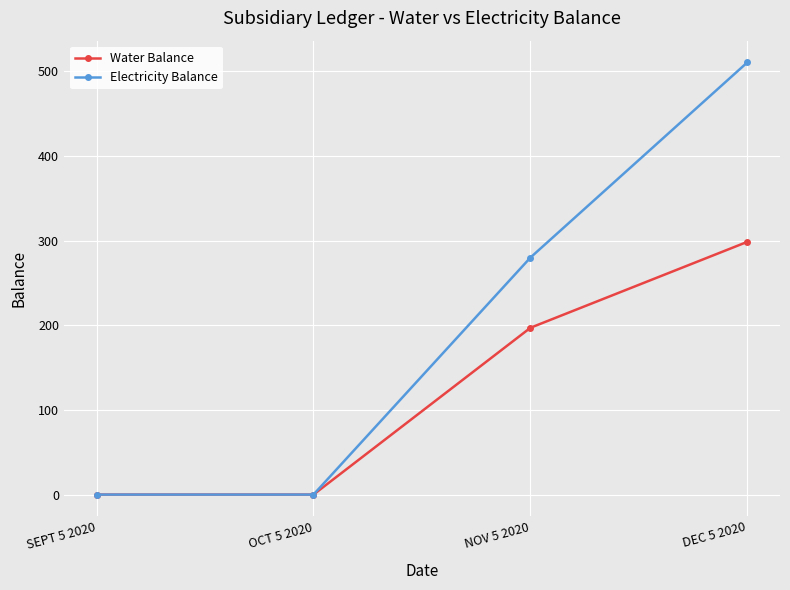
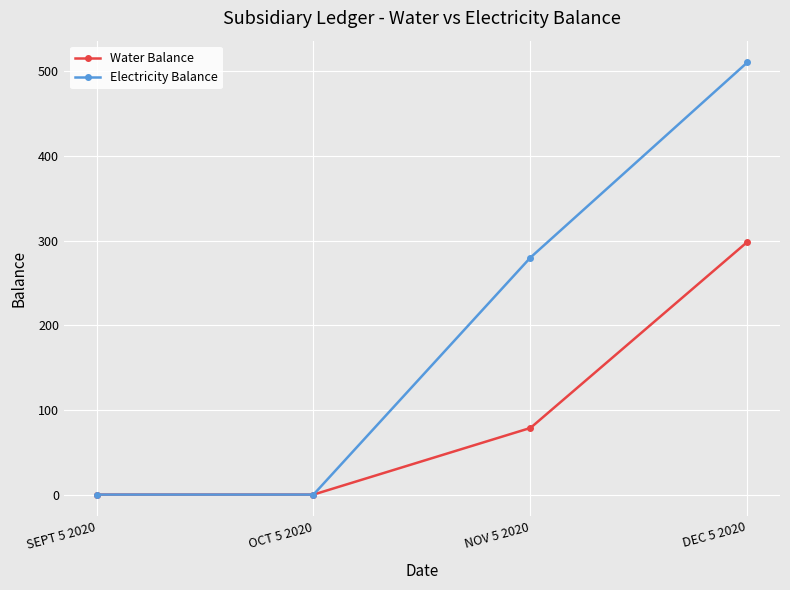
Water Balance, NOV 5 2020: 200 -> 80
